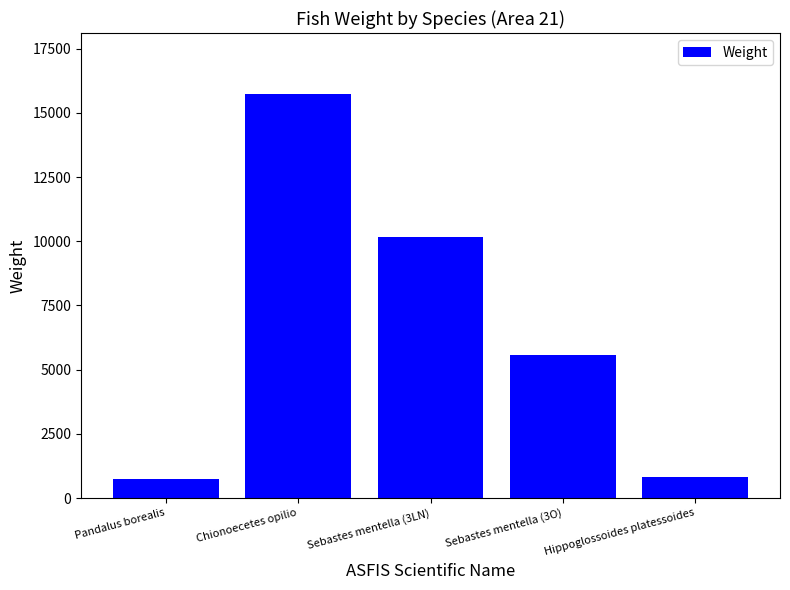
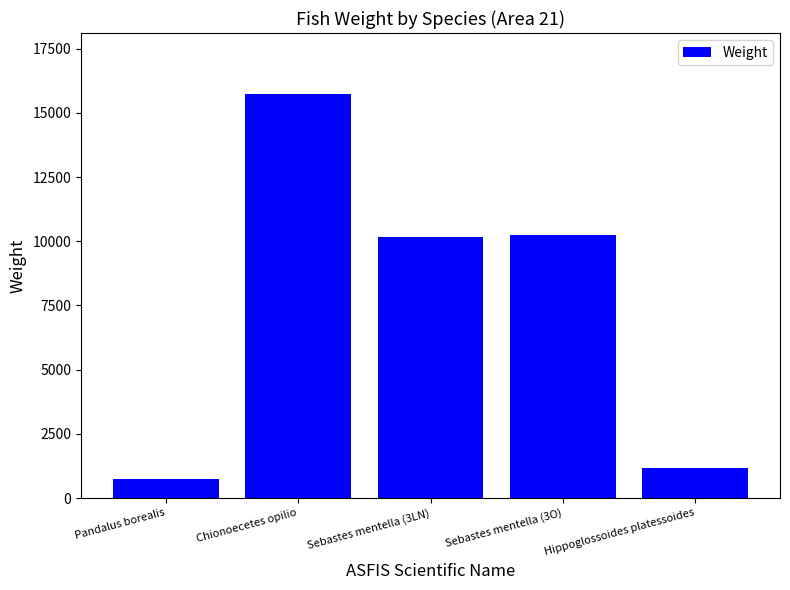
Sebastes mentella (3O): 5600 -> 10300
Hippoglossoides platessoides: 800 -> 1200
